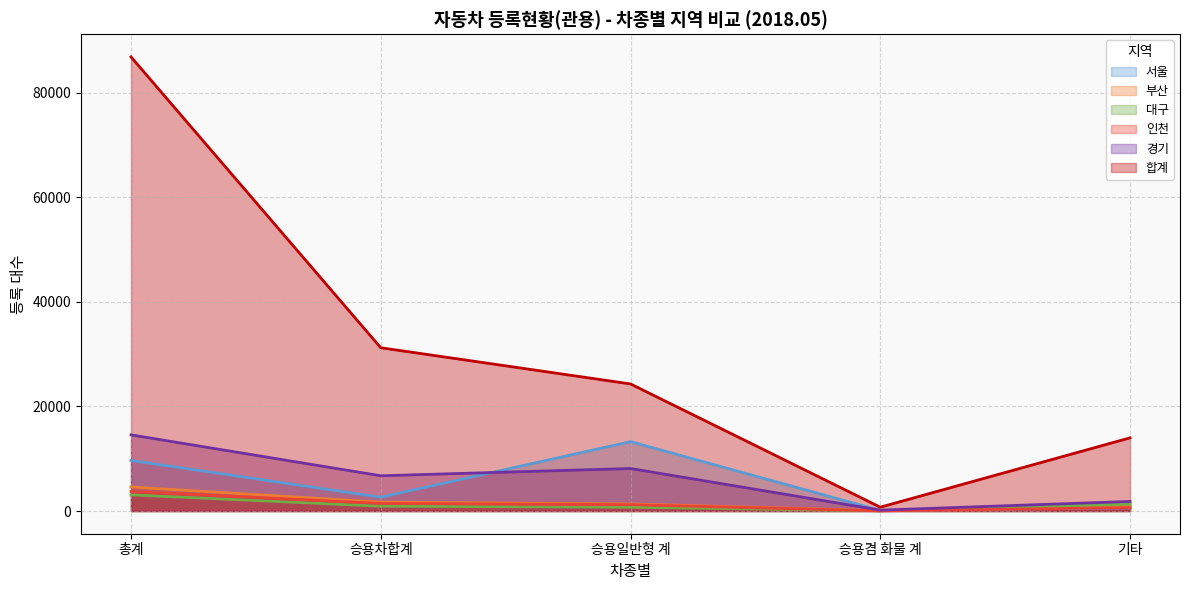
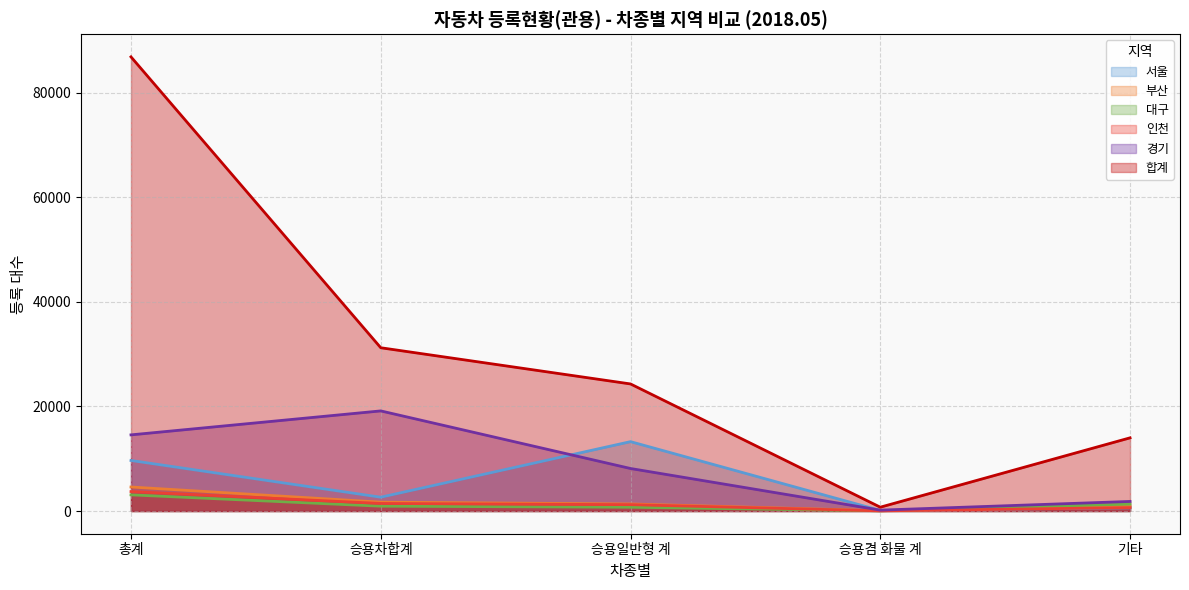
경기, 승용차합계: 7000 -> 19000
